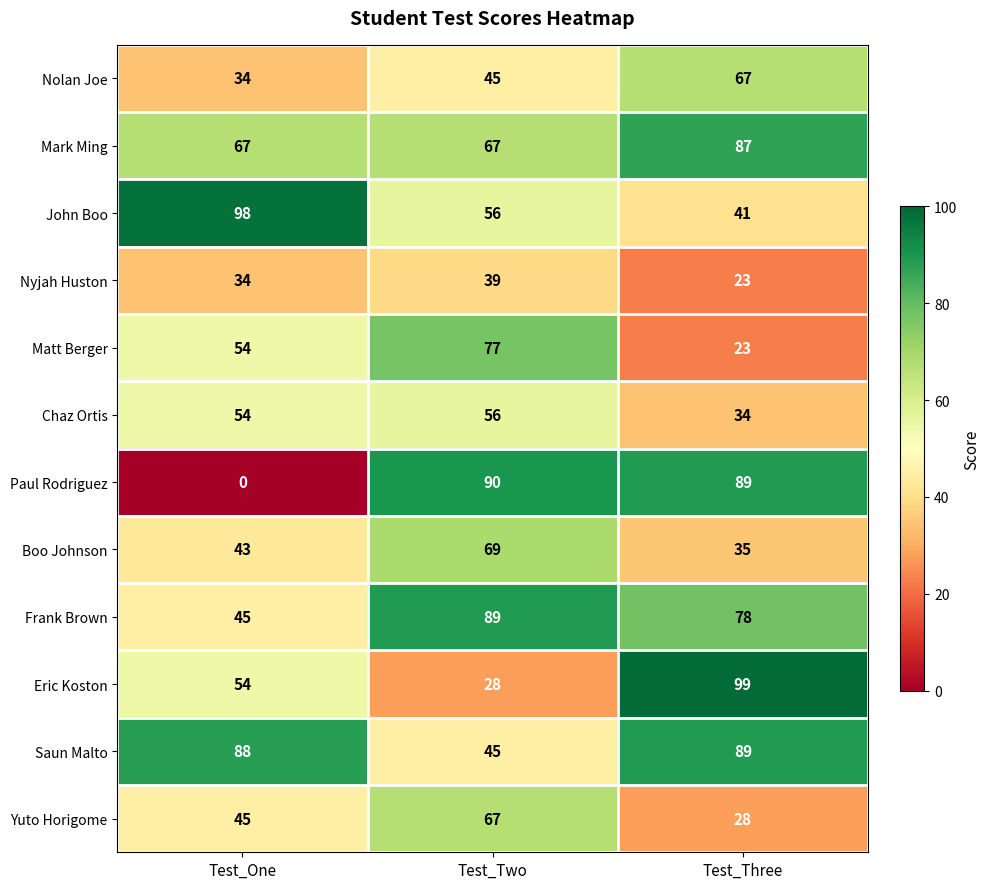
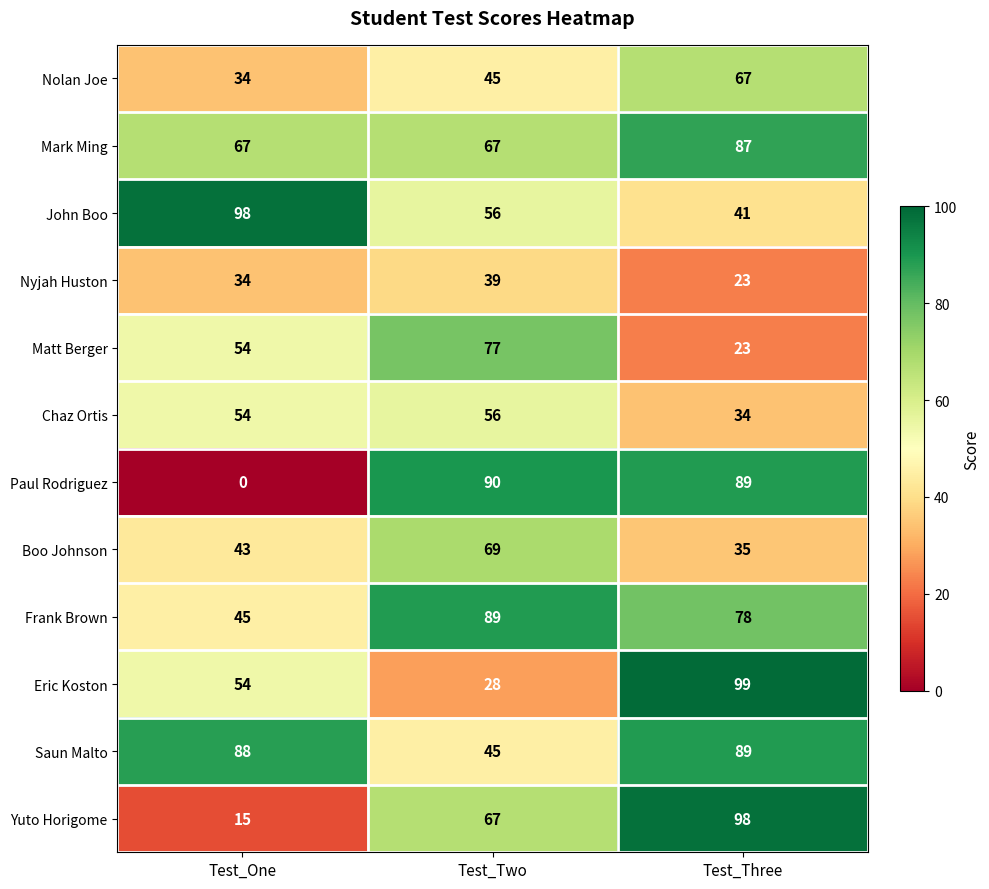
Yuto Horigome, Test_One: 45 -> 15
Yuto Horigome, Test_Three: 28 -> 98
